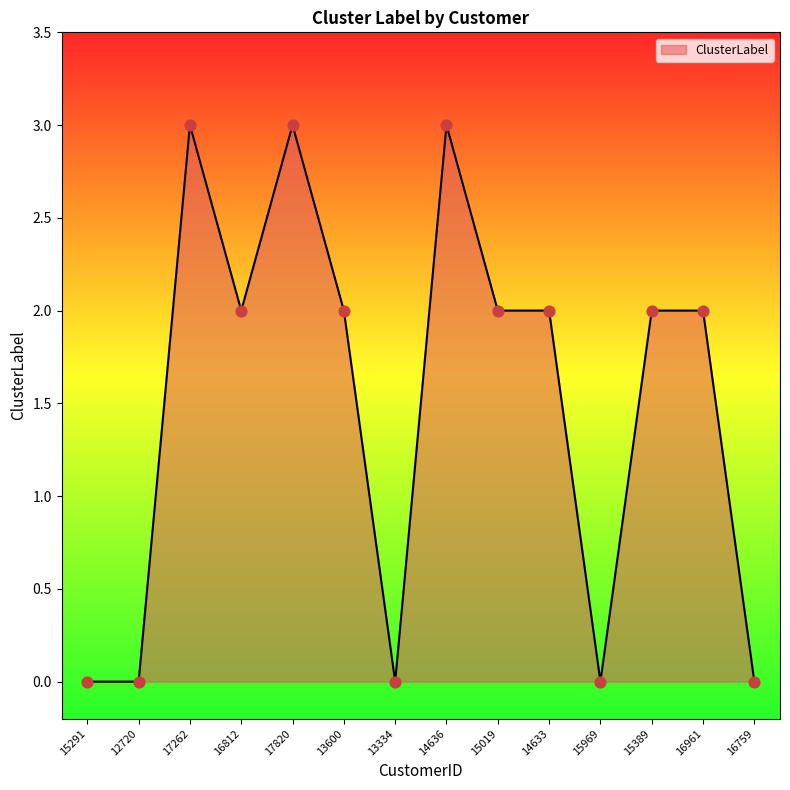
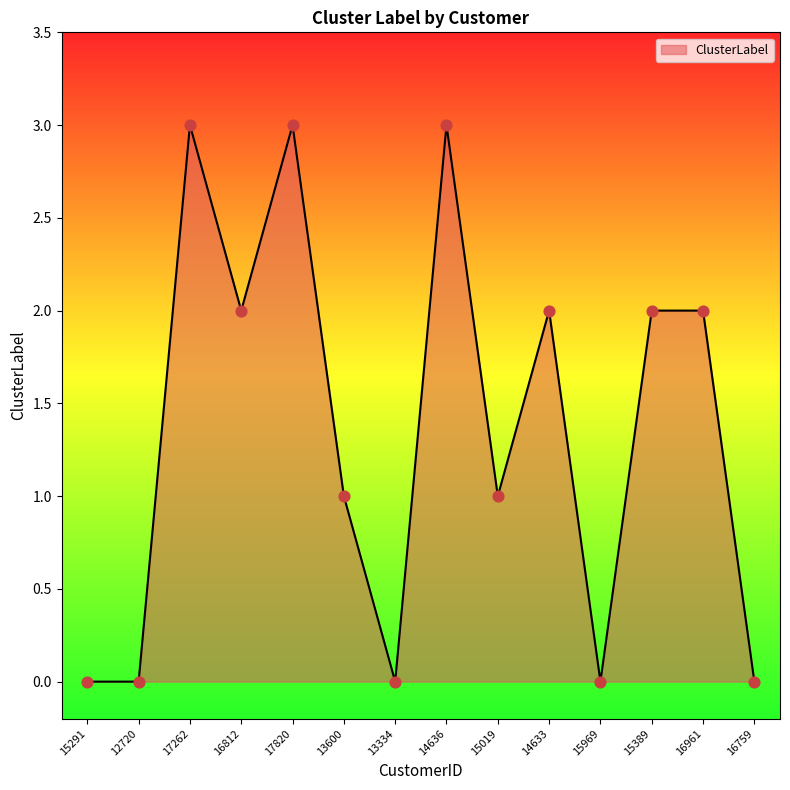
13600: 2 -> 1
15019: 2 -> 1
